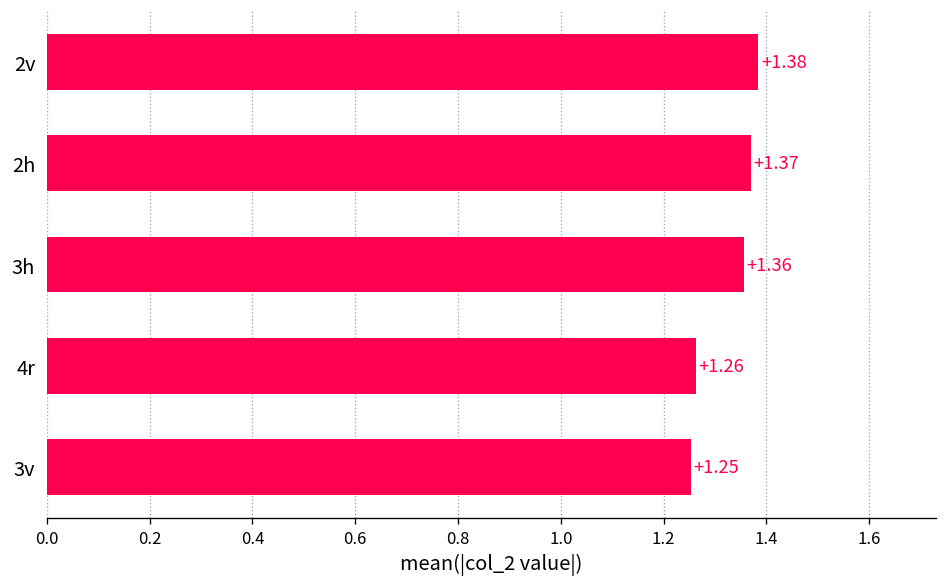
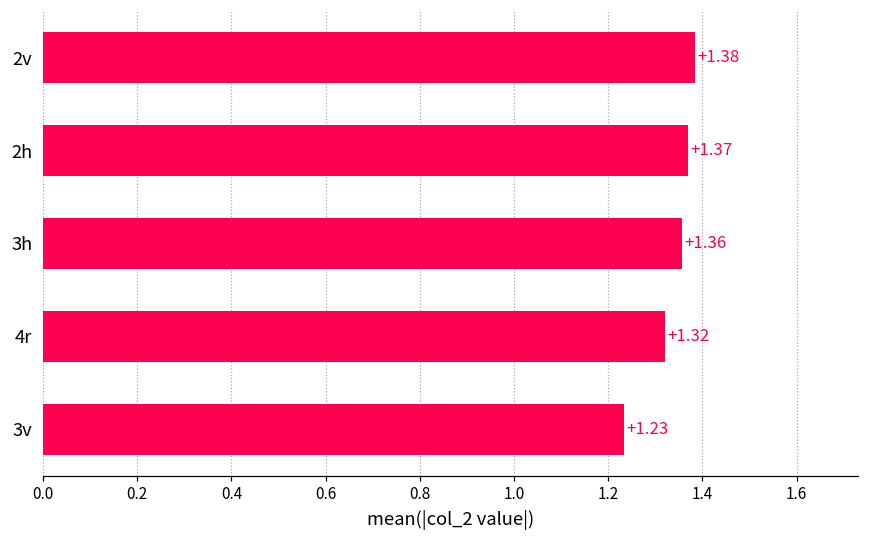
4r: +1.26 -> +1.32
3v: +1.25 -> +1.23
